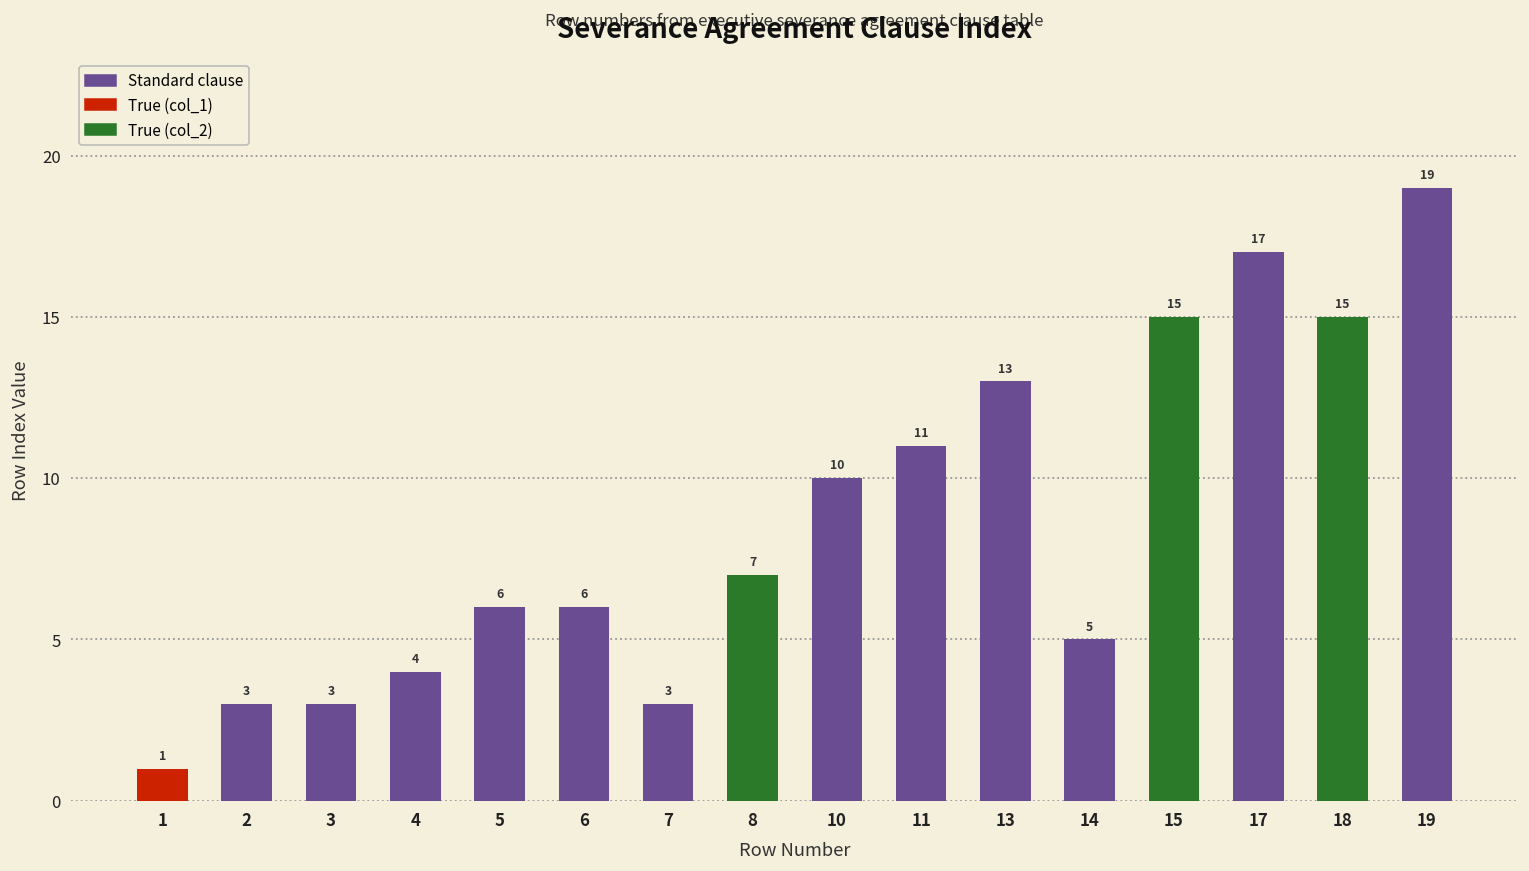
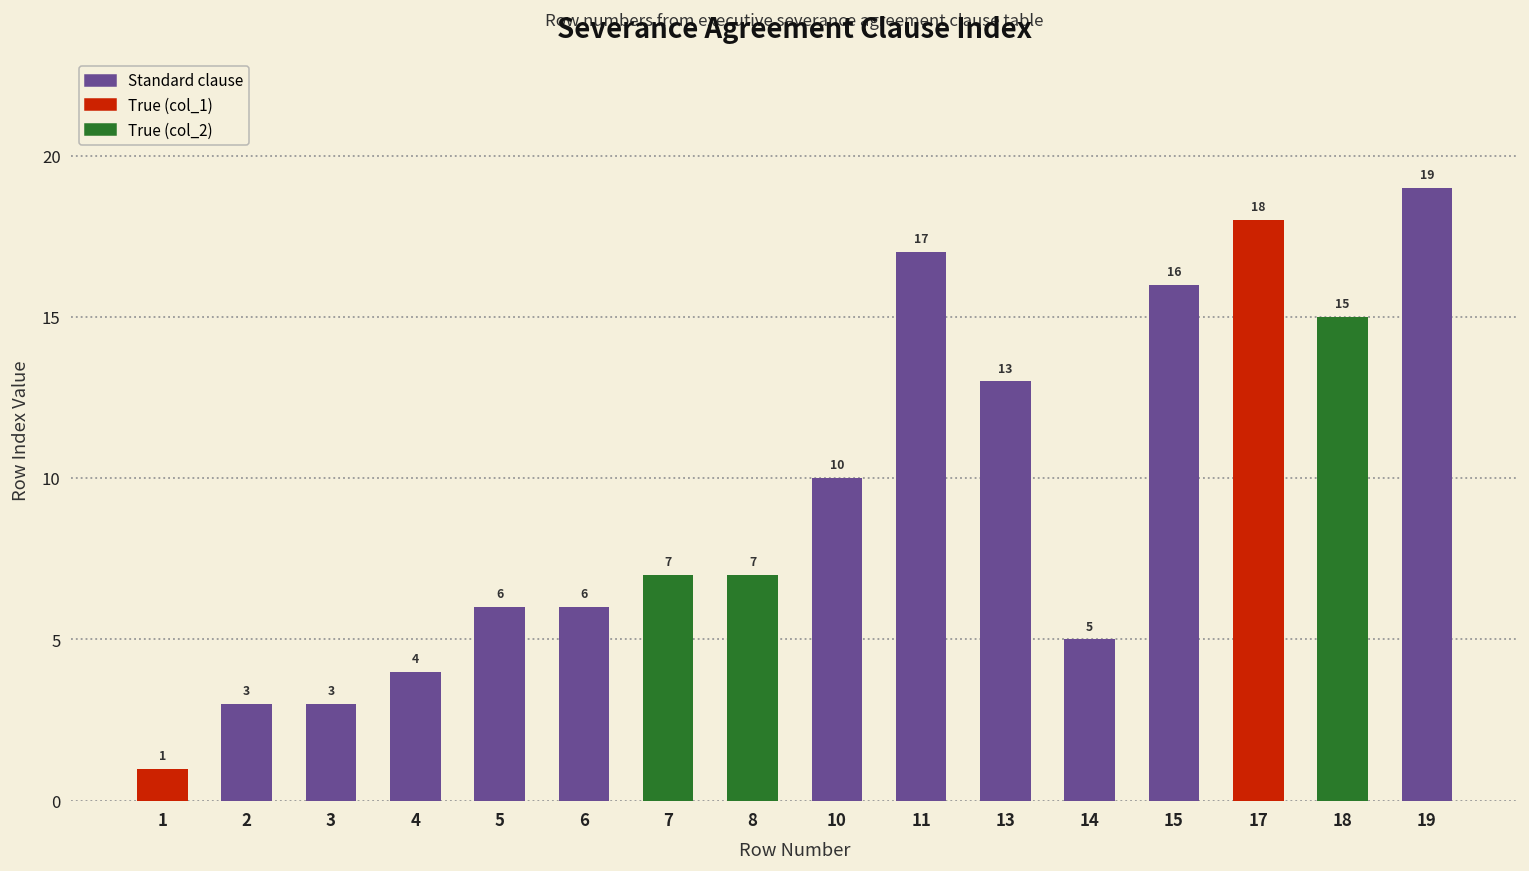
7: 3 -> 7
11: 11 -> 17
15: 15 -> 16
17: 17 -> 18
